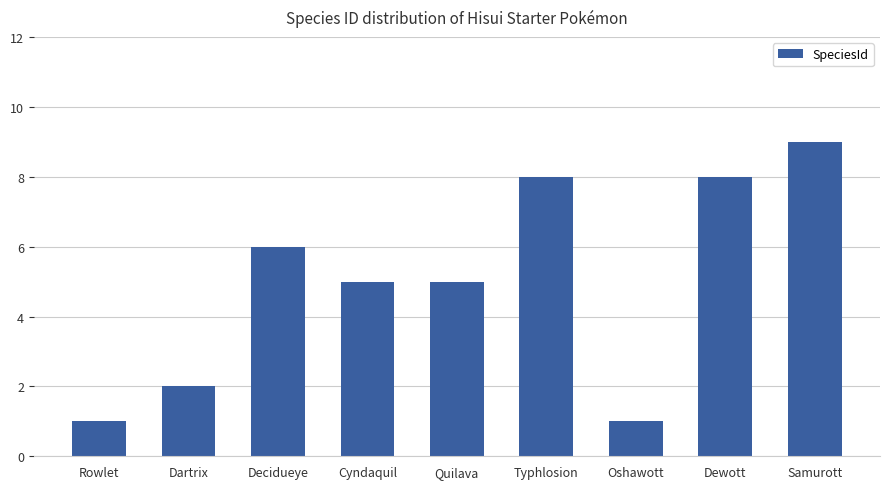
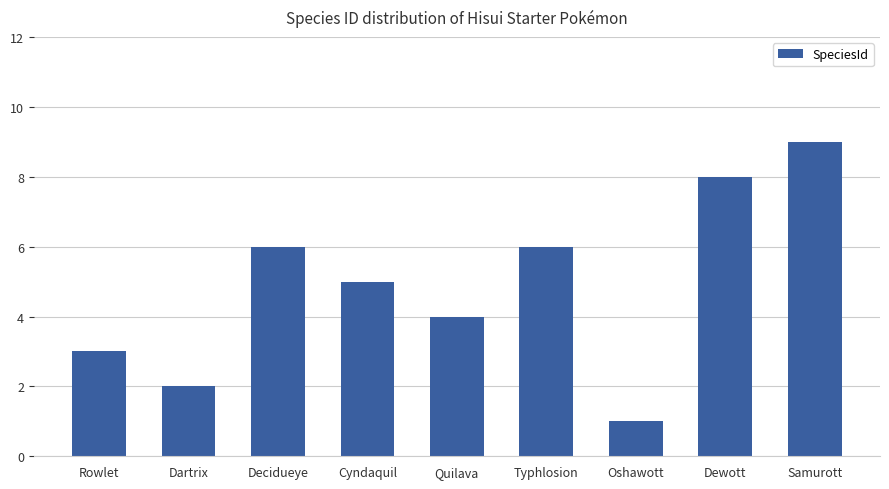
Rowlet: 1 -> 3
Quilava: 5 -> 4
Typhlosion: 8 -> 6
